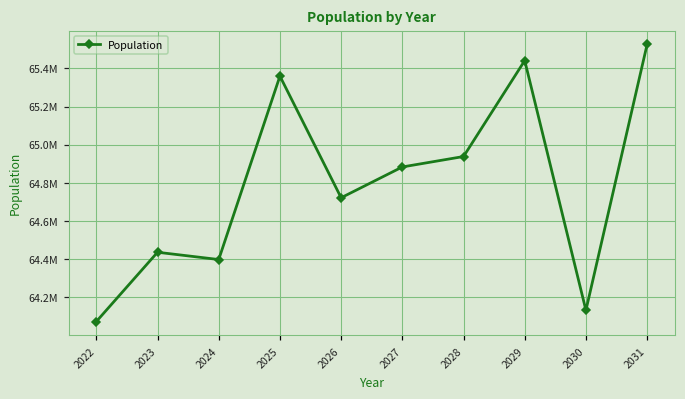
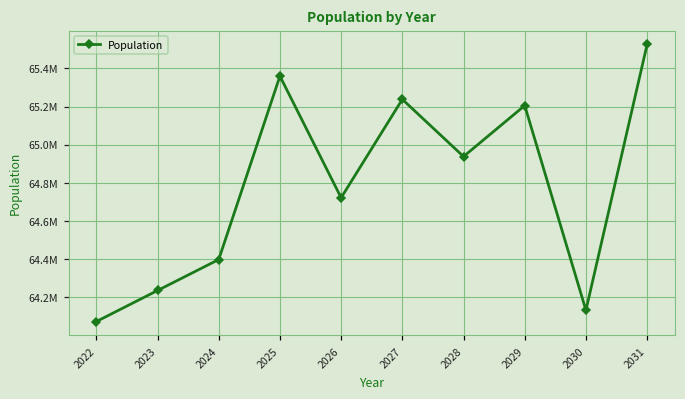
2023: 64440000 -> 64240000
2027: 64880000 -> 65240000
2029: 65440000 -> 65210000
